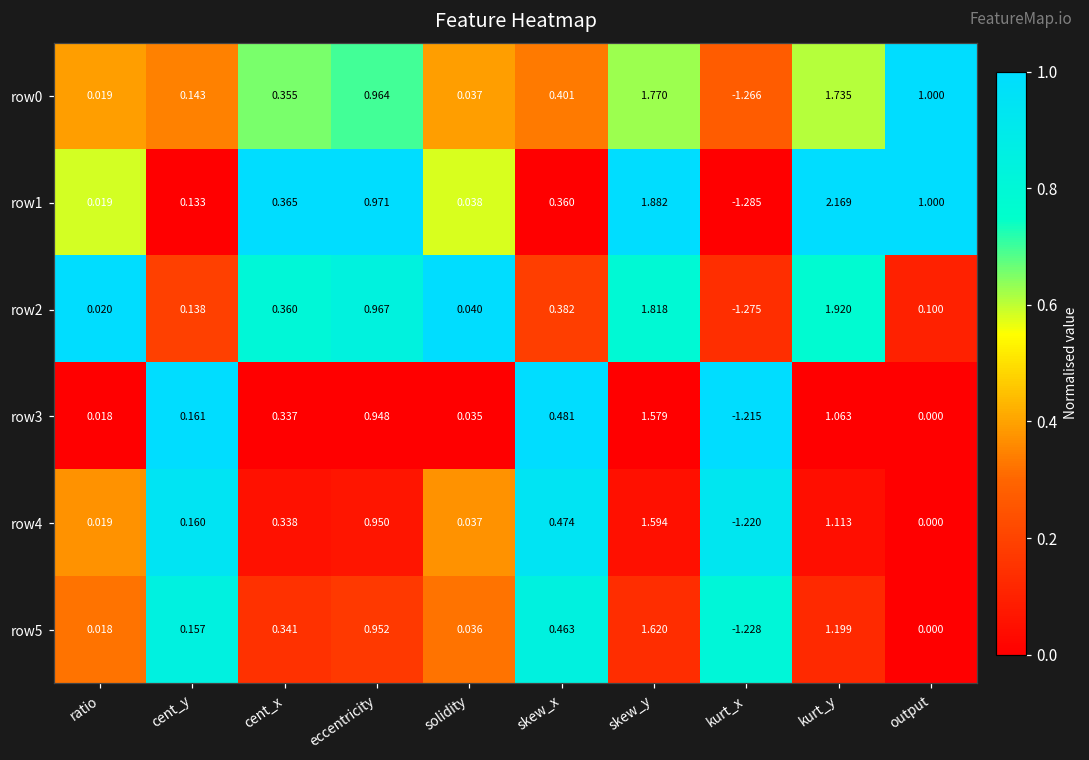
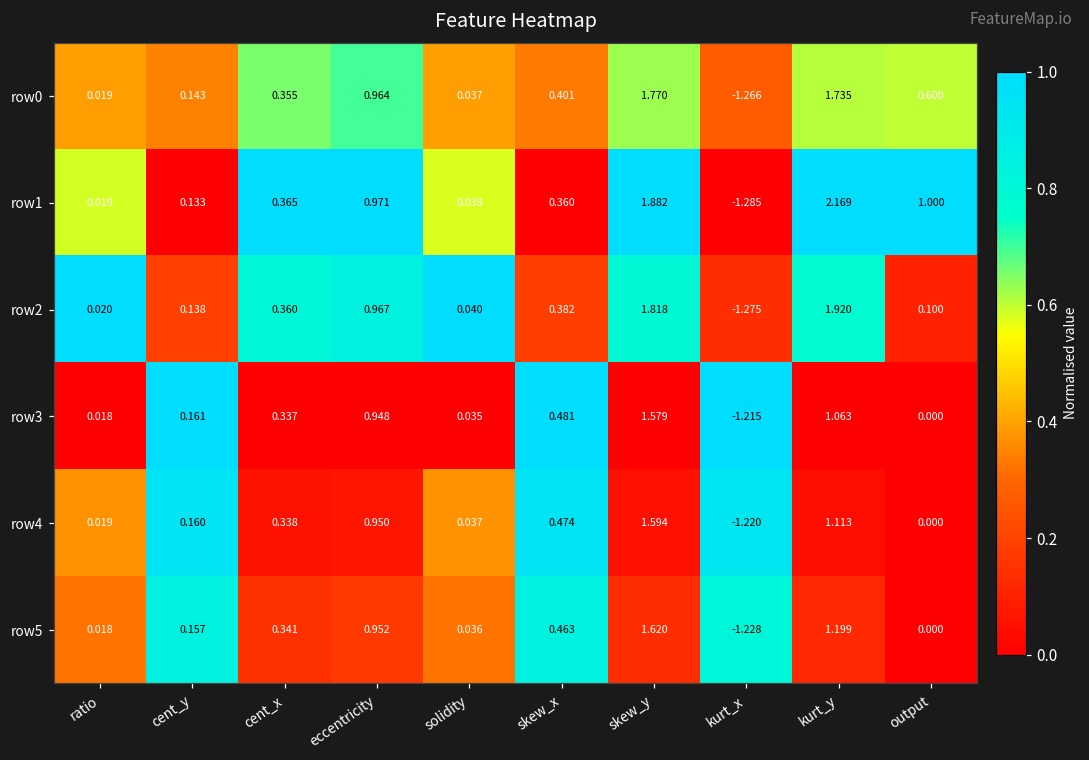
row0, output: 1.000 -> 0.600
